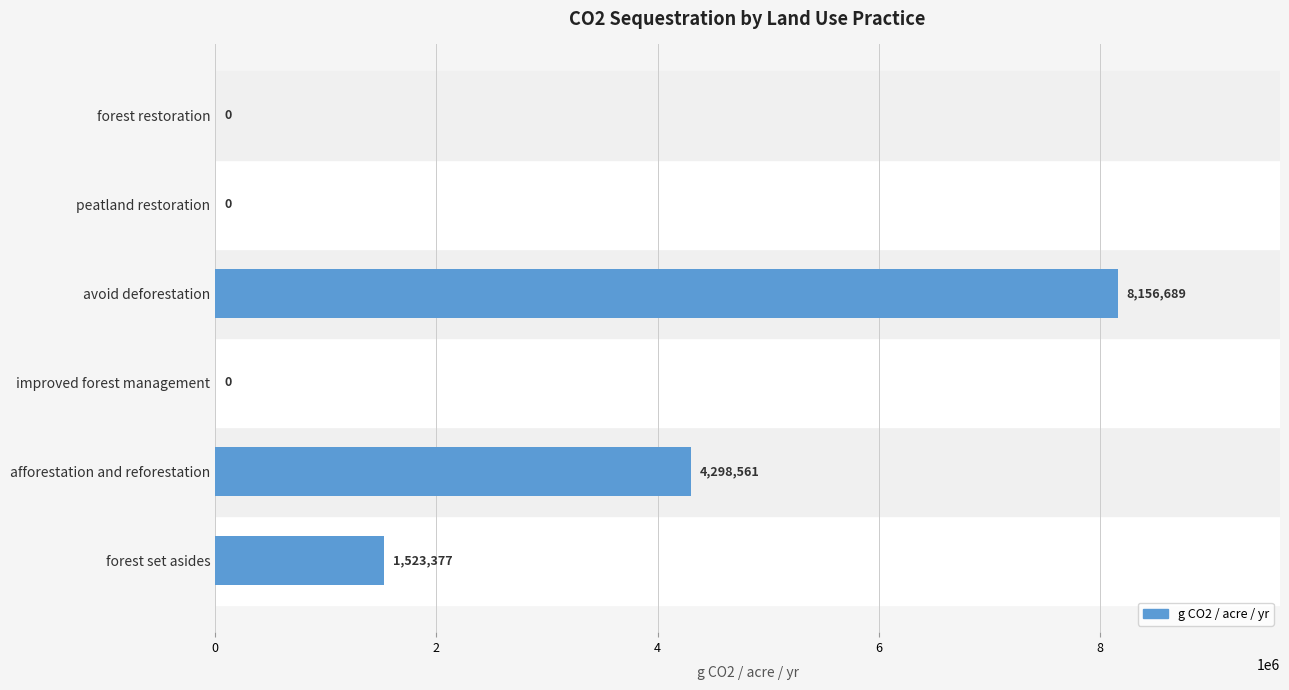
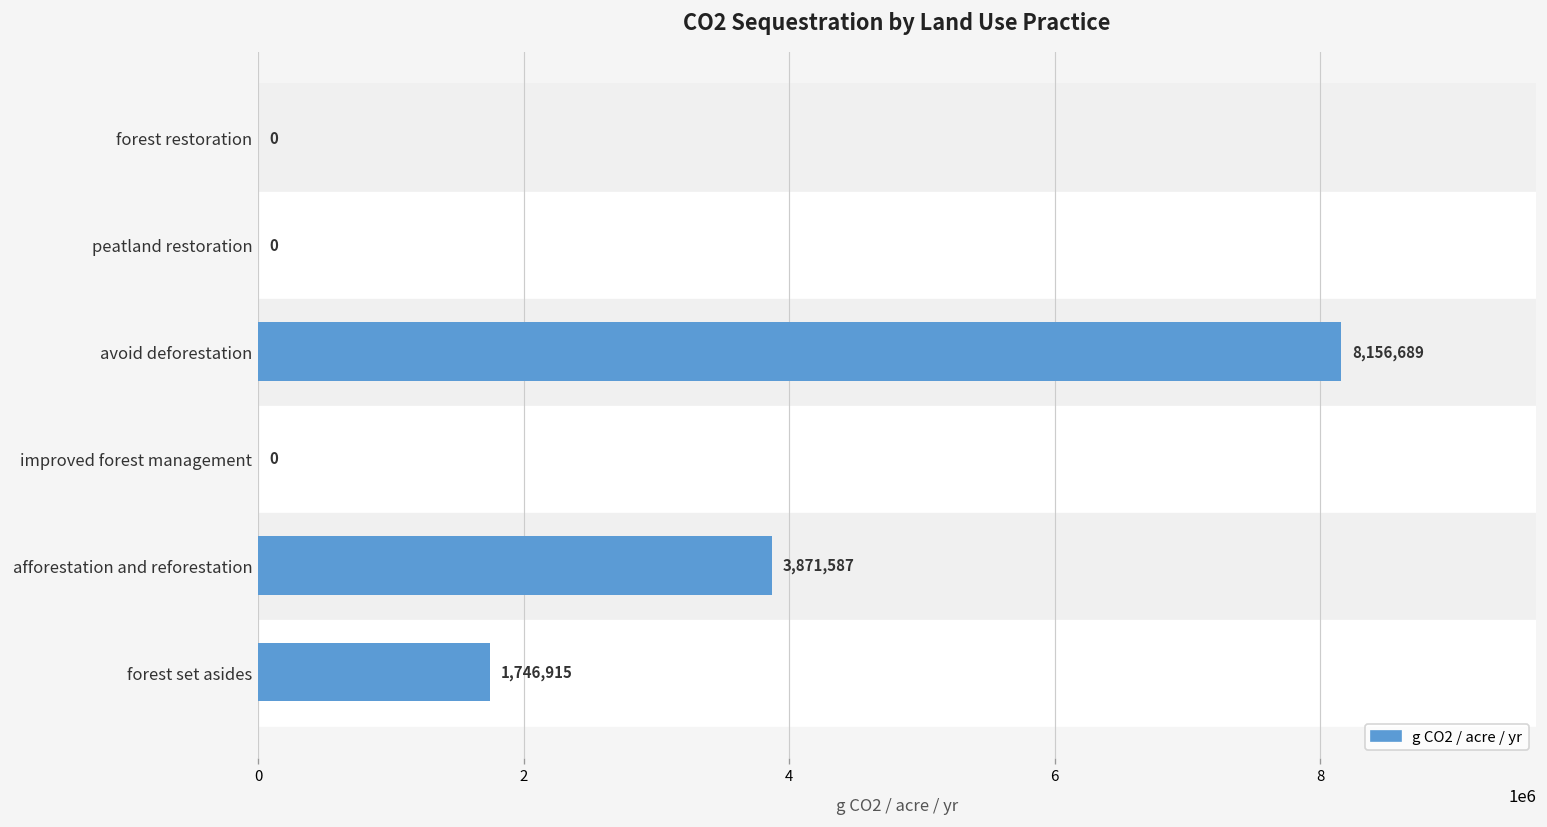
afforestation and reforestation: 4,298,561 -> 3,871,587
forest set asides: 1,523,377 -> 1,746,915
